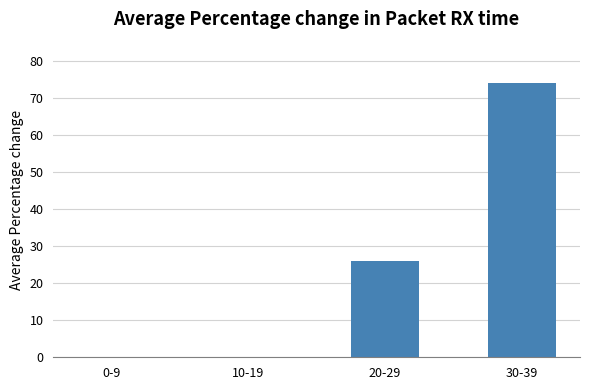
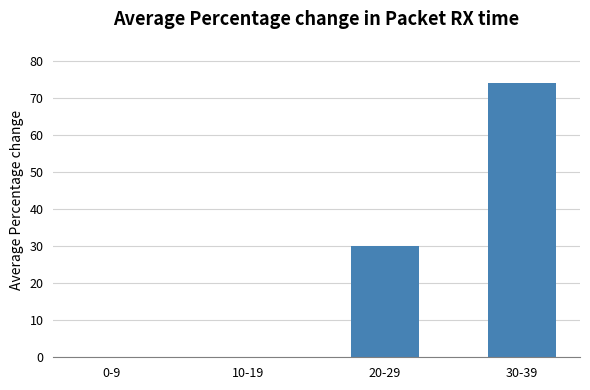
20-29: 26 -> 30
